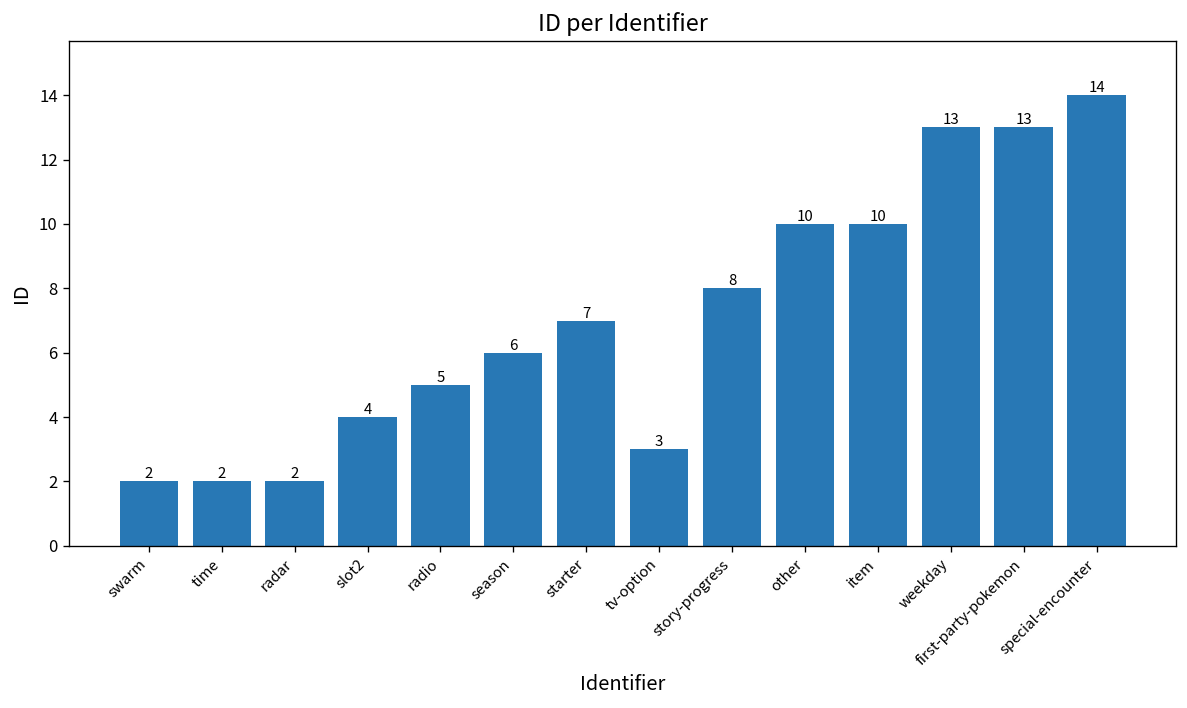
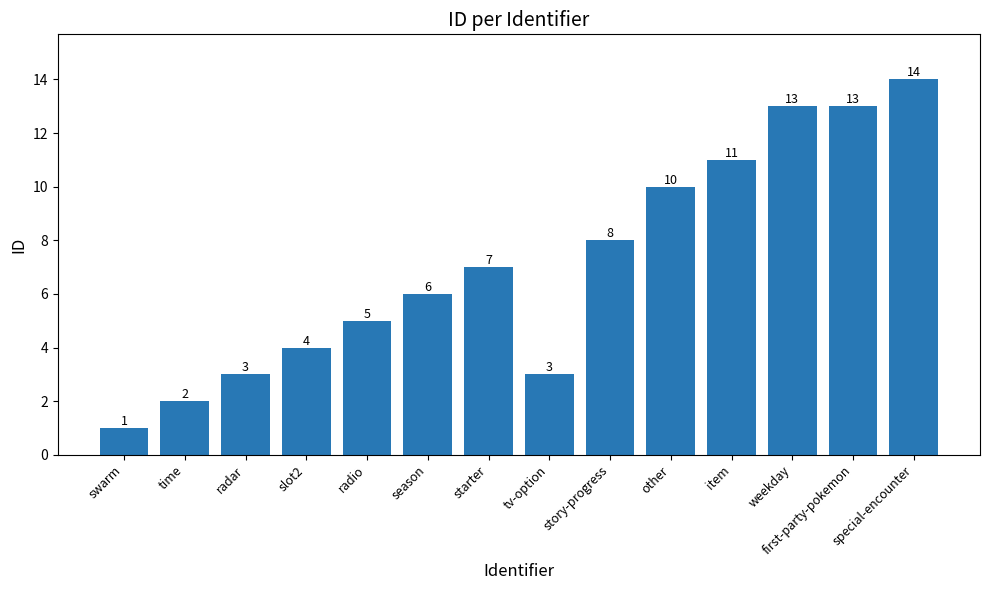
swarm: 2 -> 1
radar: 2 -> 3
item: 10 -> 11
